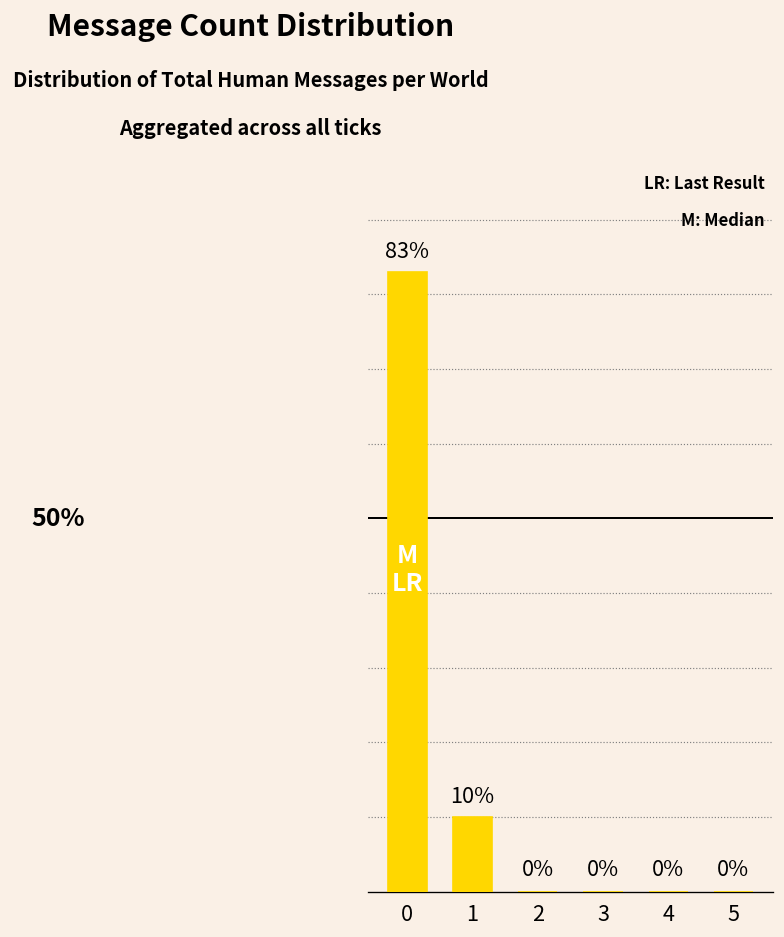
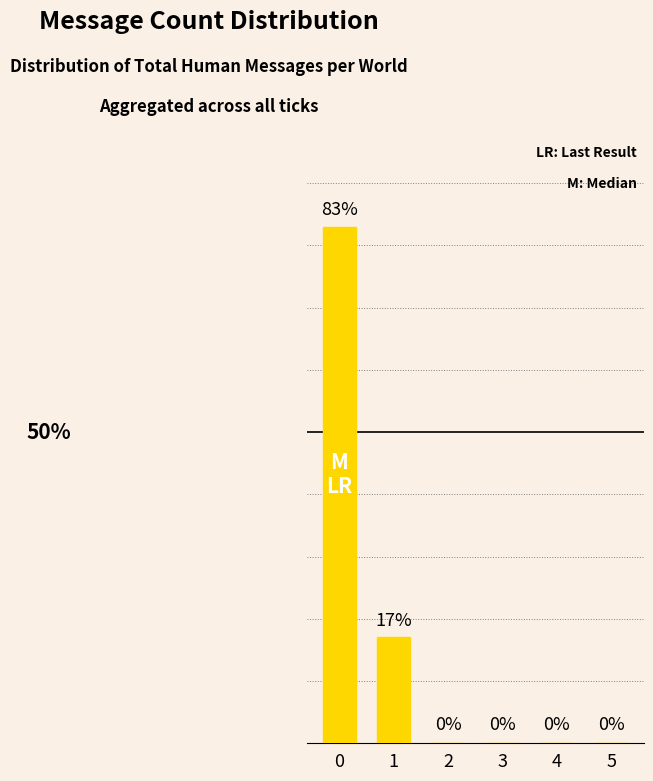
1: 10% -> 17%
